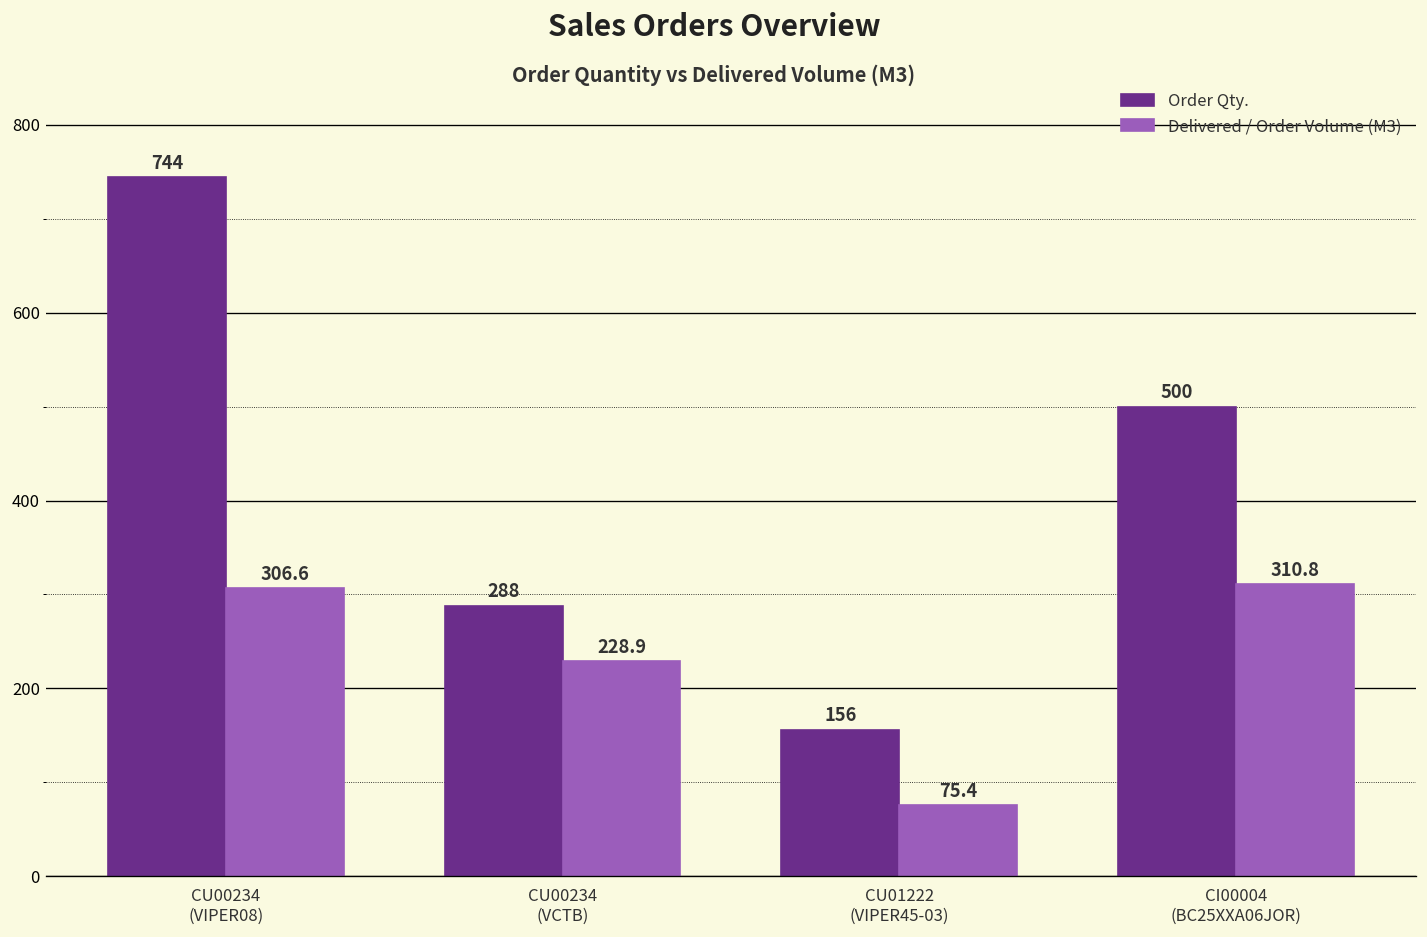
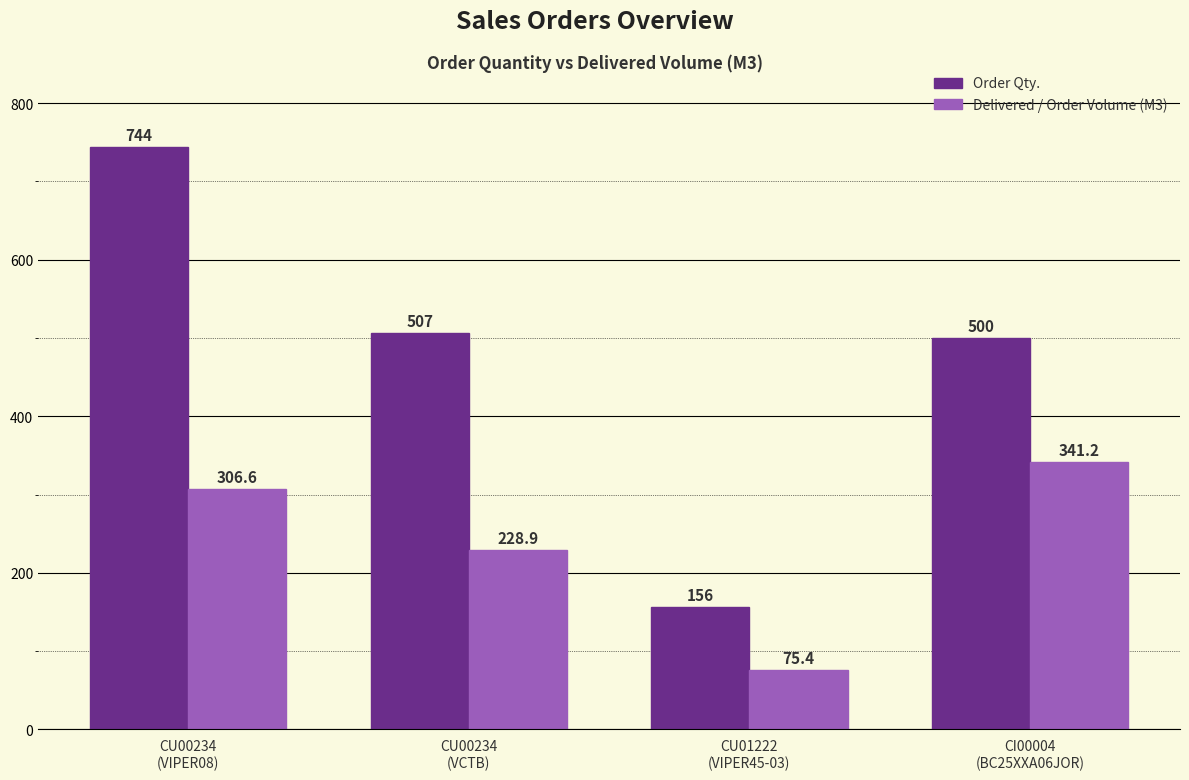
Order Qty., CU00234 (VCTB): 288 -> 507
Delivered / Order Volume (M3), CI00004 (BC25XXA06JOR): 310.8 -> 341.2
